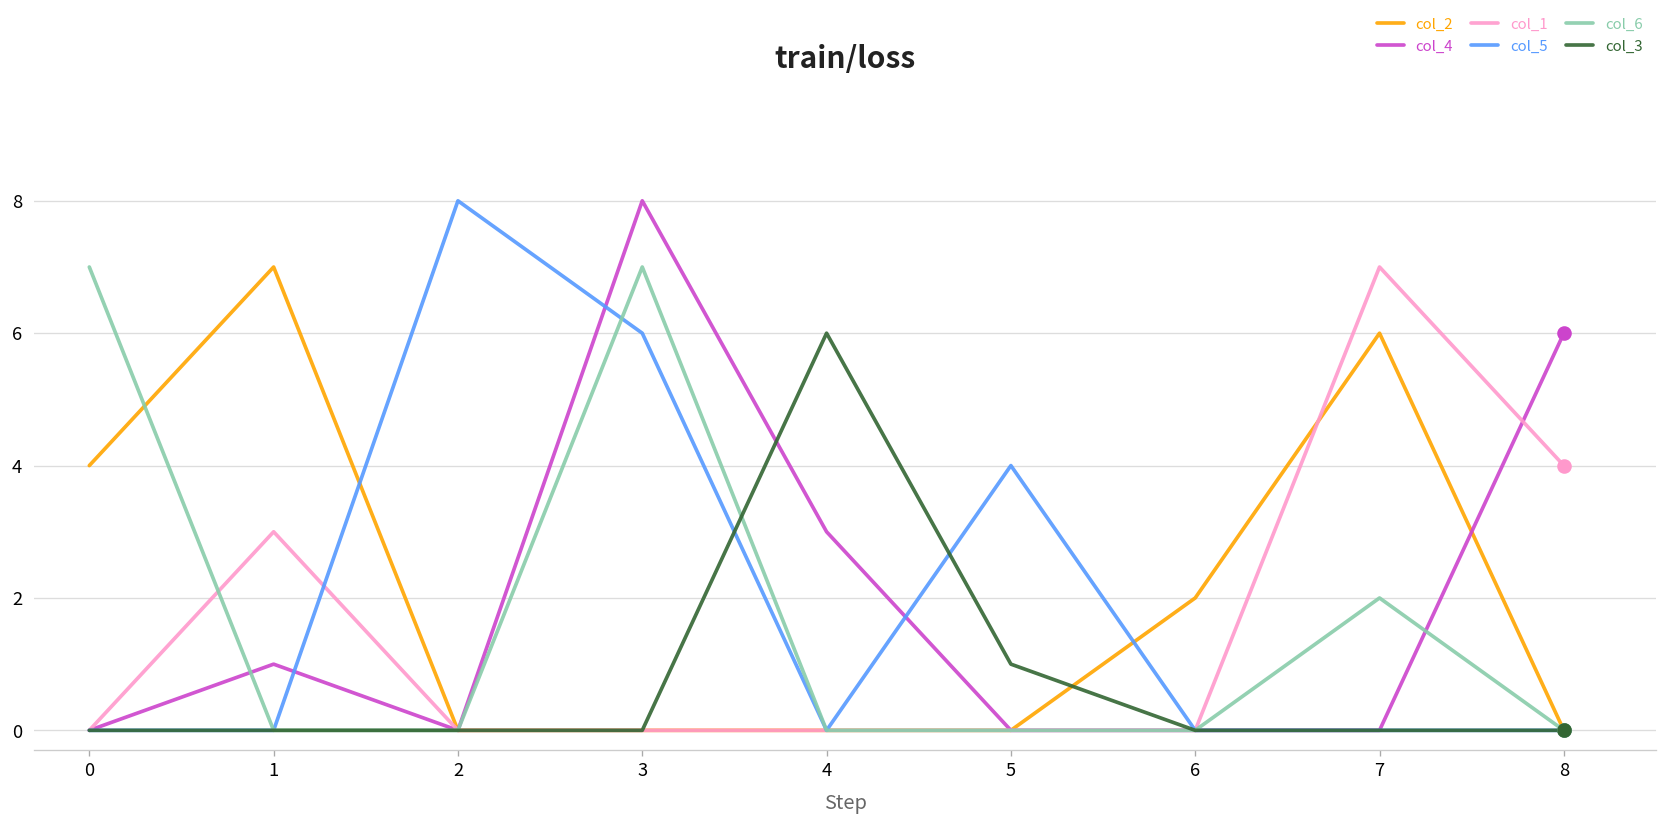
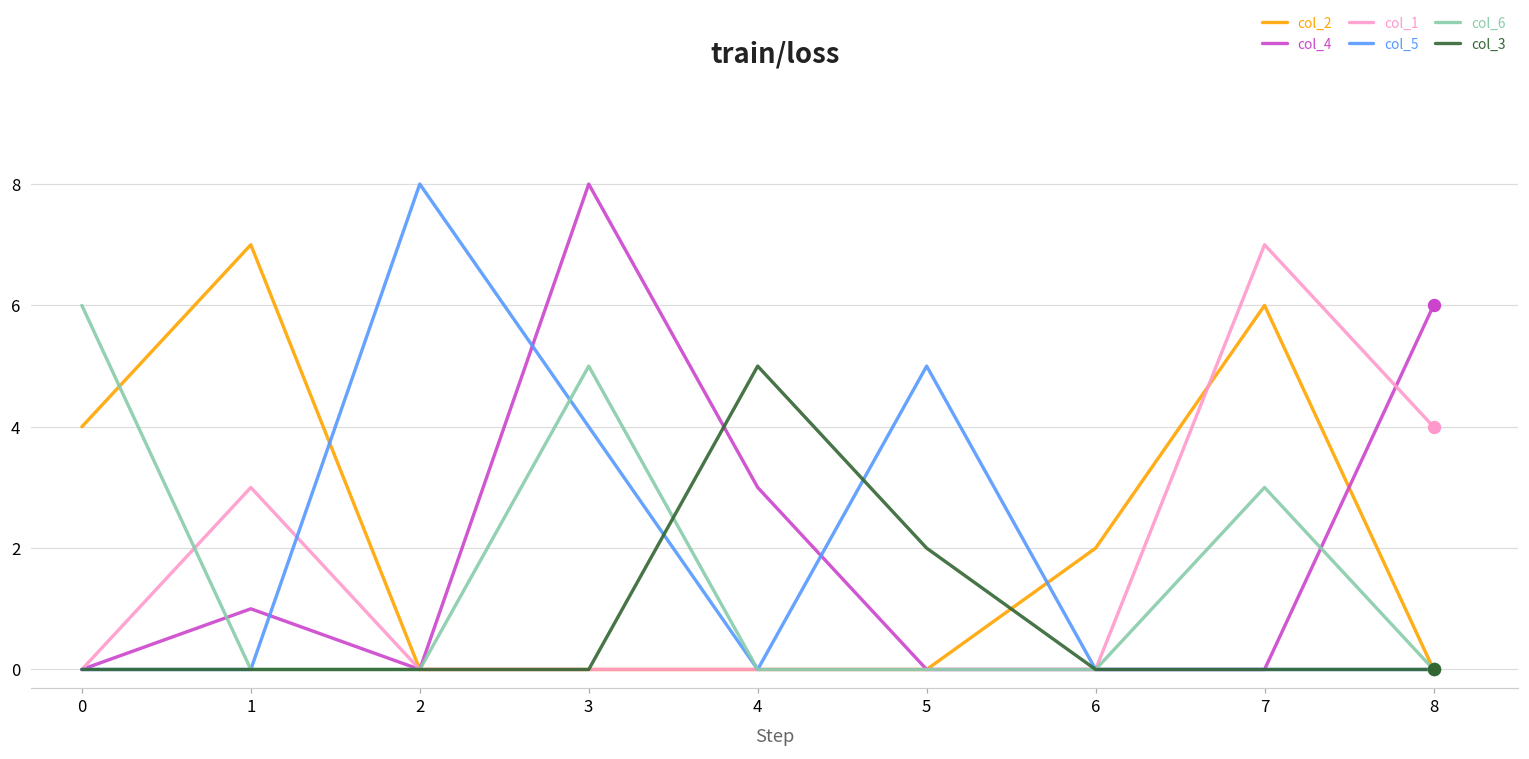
col_6, 0: 7 -> 6
col_5, 3: 6 -> 4
col_6, 3: 7 -> 5
col_3, 4: 6 -> 5
col_5, 5: 4 -> 5
col_3, 5: 1 -> 2
col_6, 7: 2 -> 3
